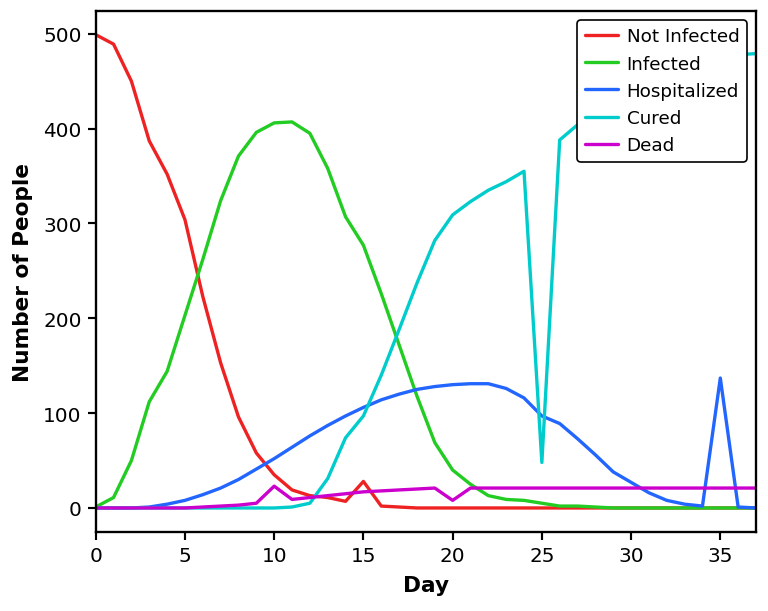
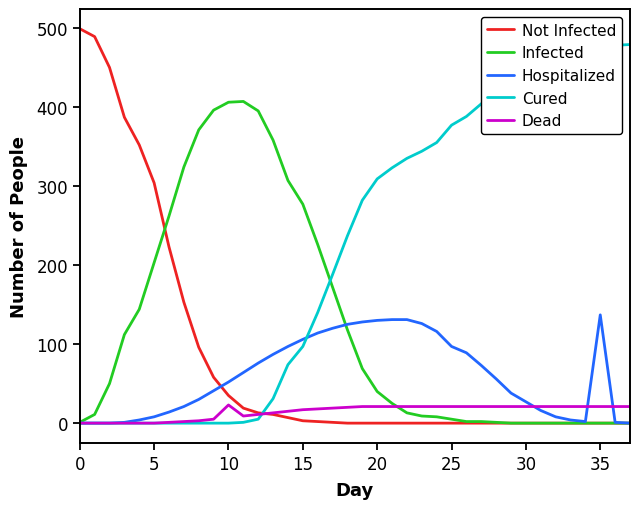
Not Infected, 15: 30 -> 0
Dead, 20: 10 -> 20
Cured, 25: 50 -> 380
